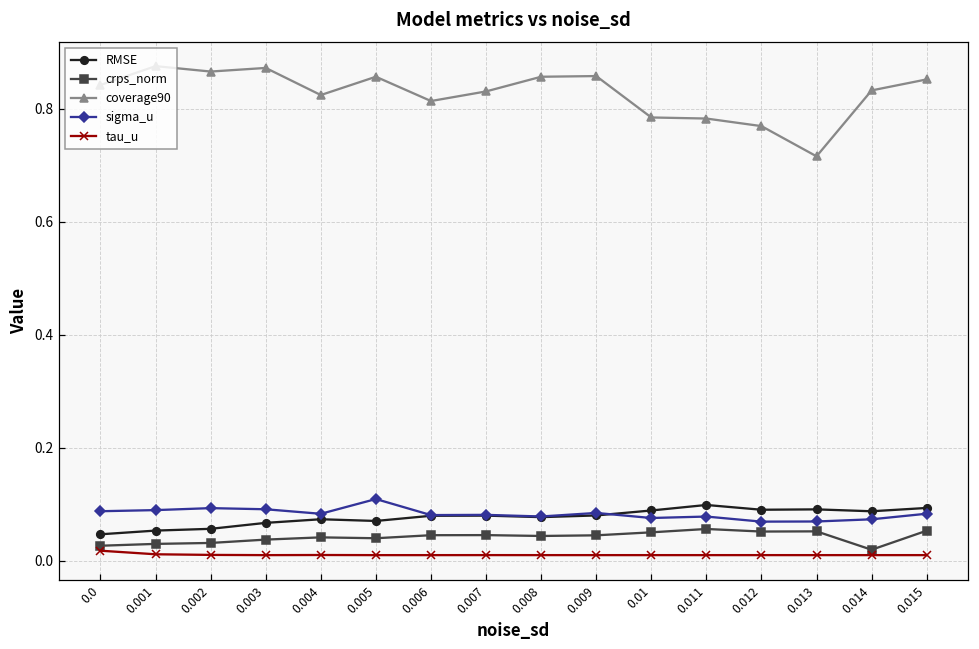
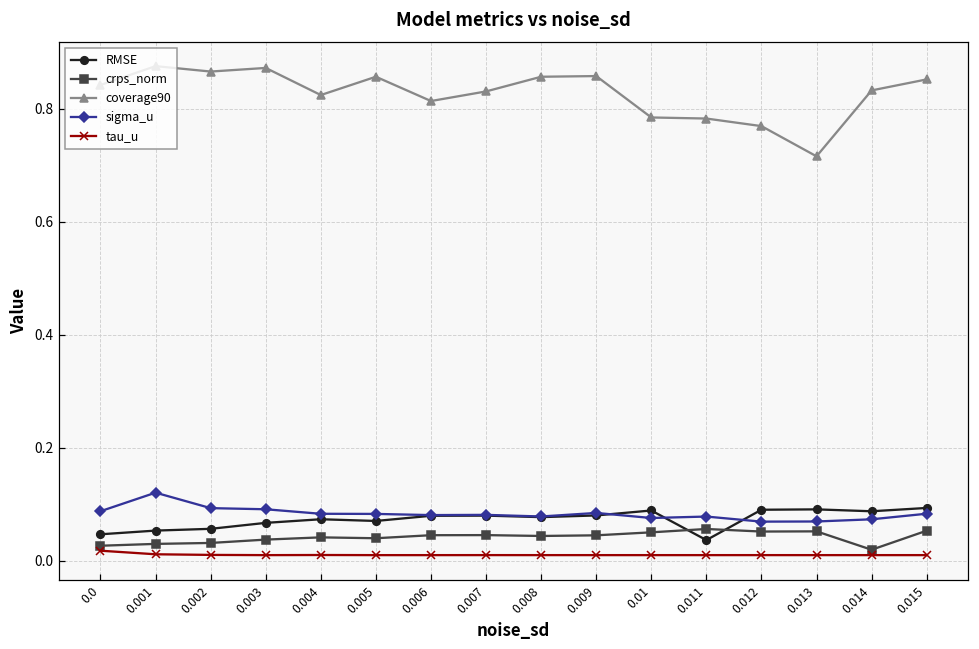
sigma_u, 0.001: 0.09 -> 0.12
sigma_u, 0.005: 0.11 -> 0.08
RMSE, 0.011: 0.10 -> 0.04
